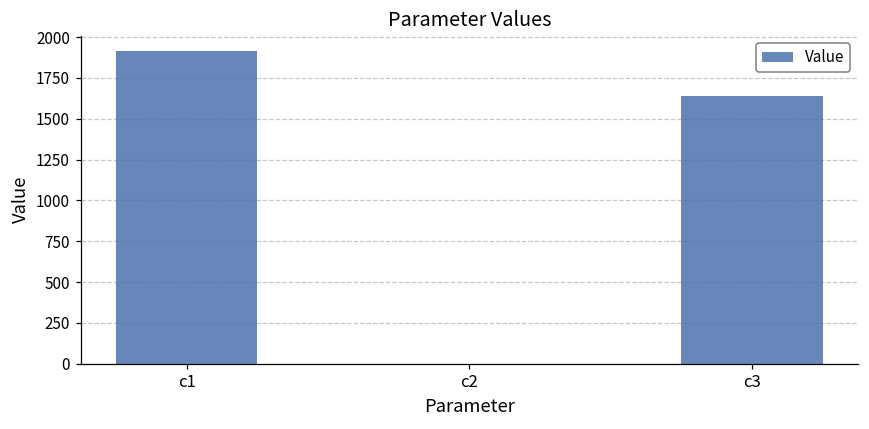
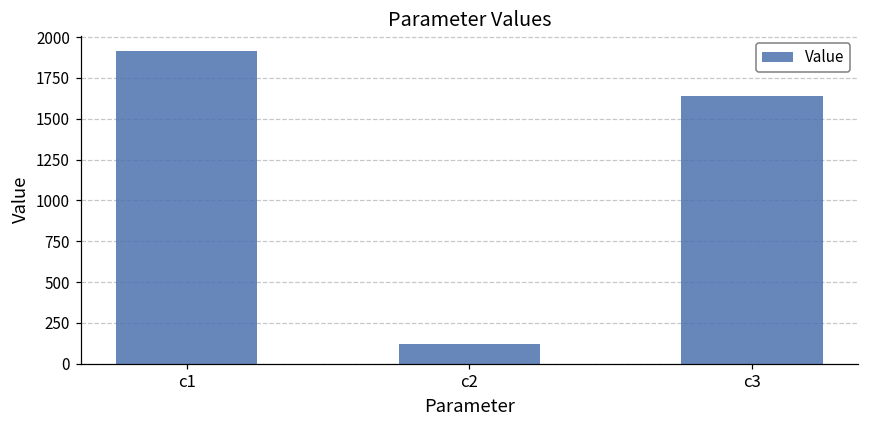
c2: 0 -> 120
